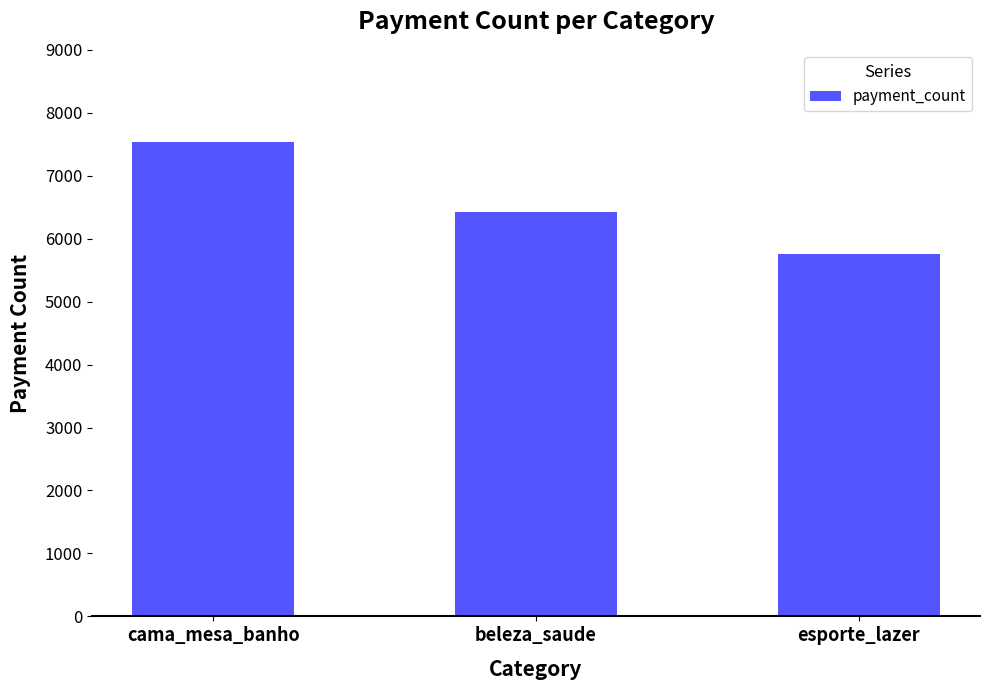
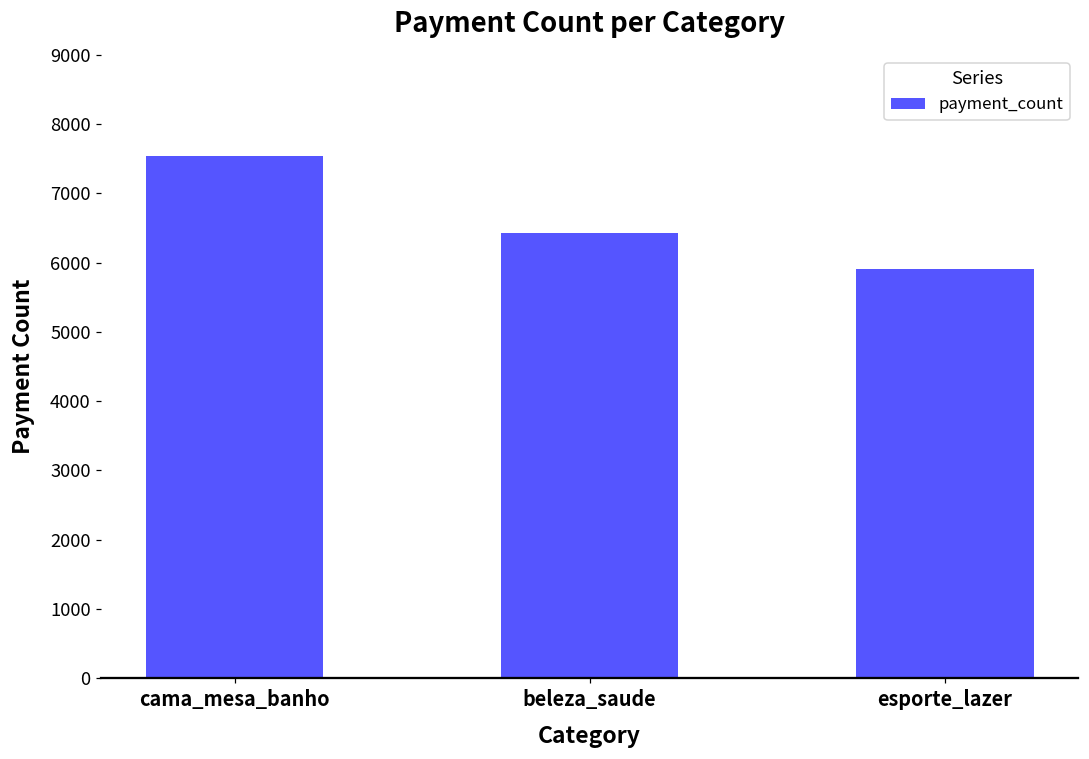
esporte_lazer: 5800 -> 5900
